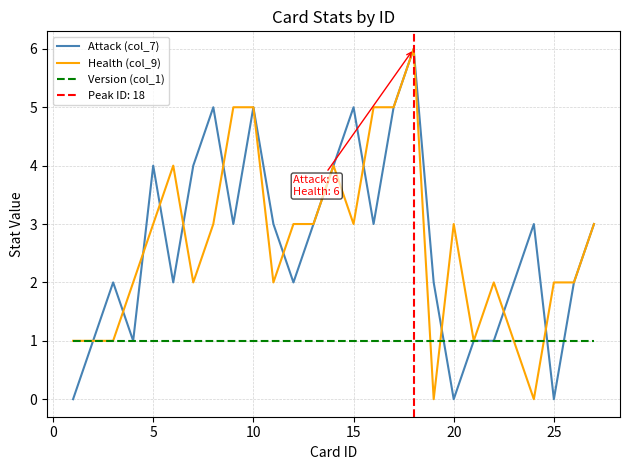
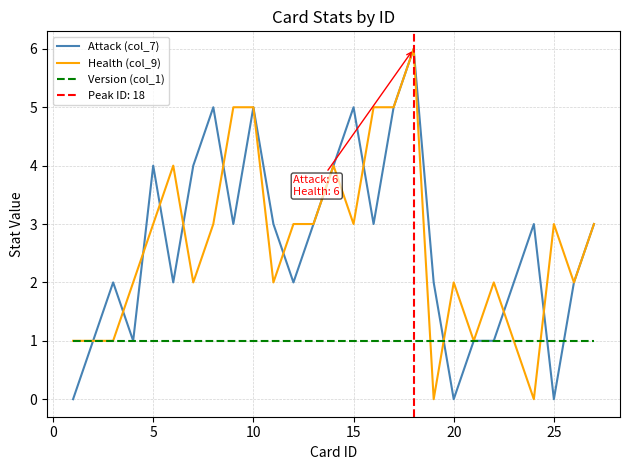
Health (col_9), 20: 3 -> 2
Health (col_9), 25: 2 -> 3
